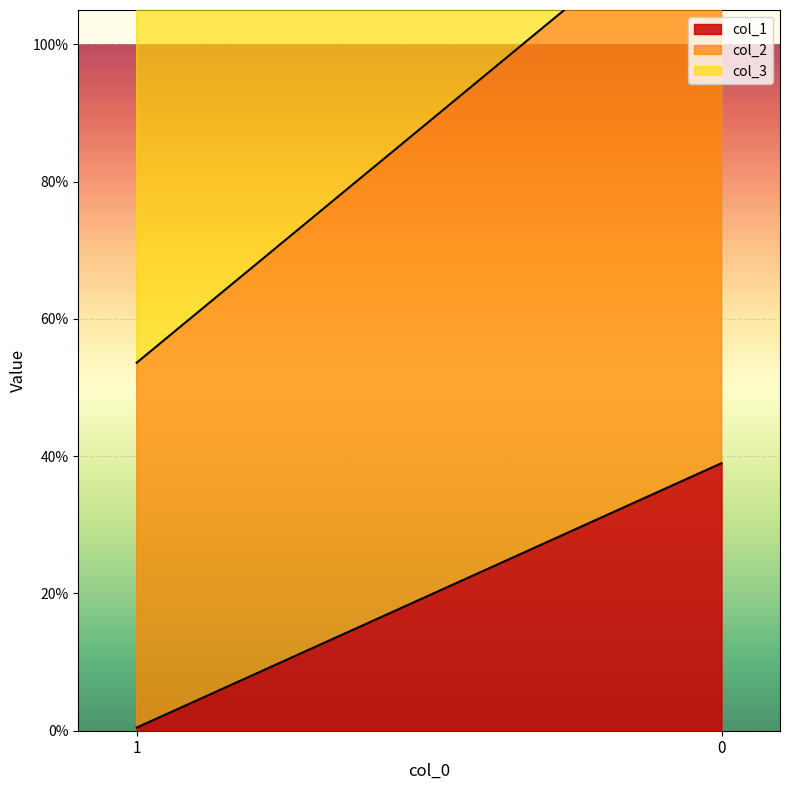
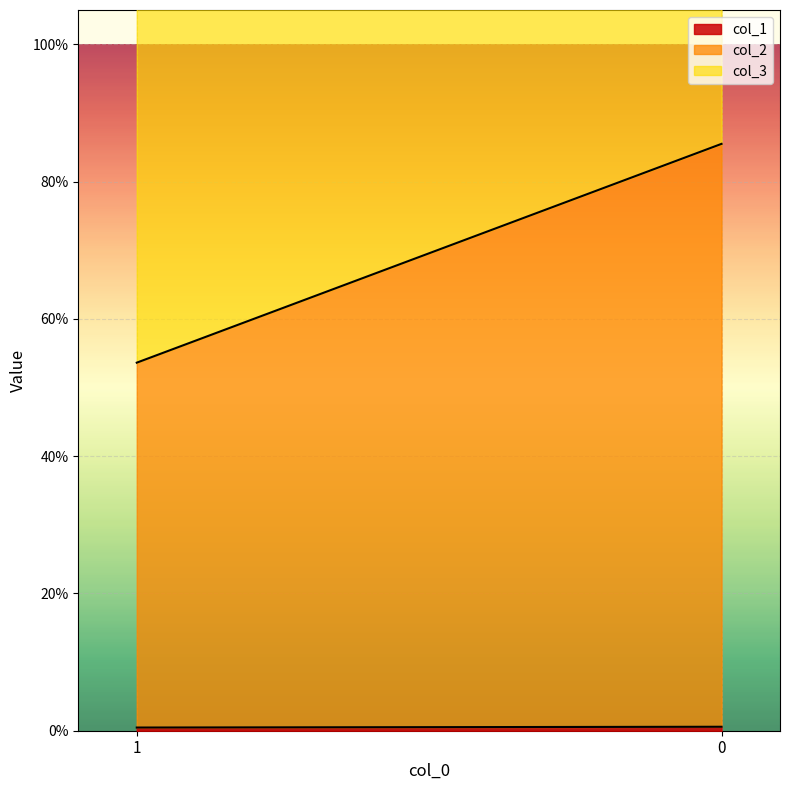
col_1, 0: 39% -> 1%
